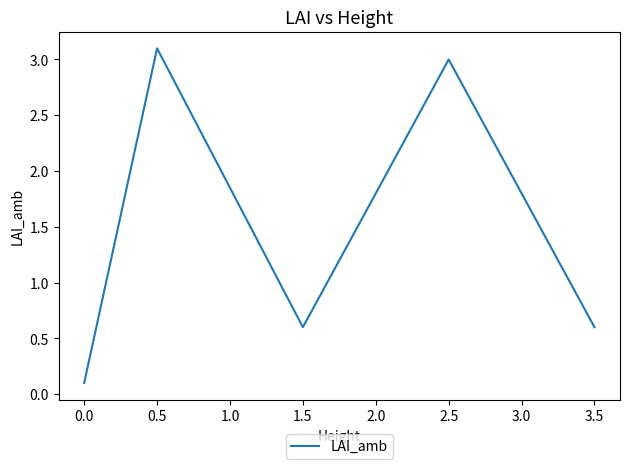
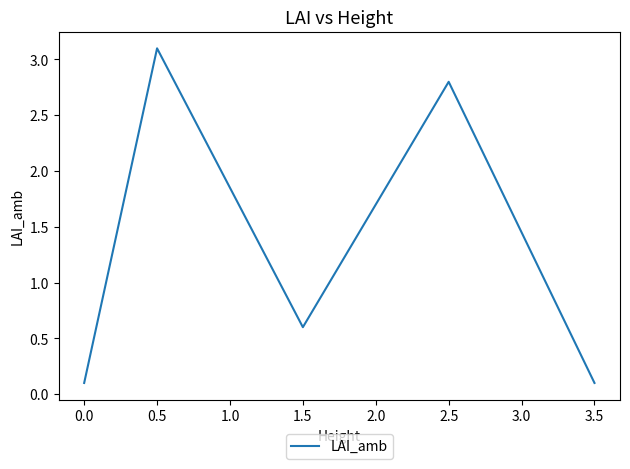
2.5: 3.0 -> 2.8
3.5: 0.6 -> 0.1
